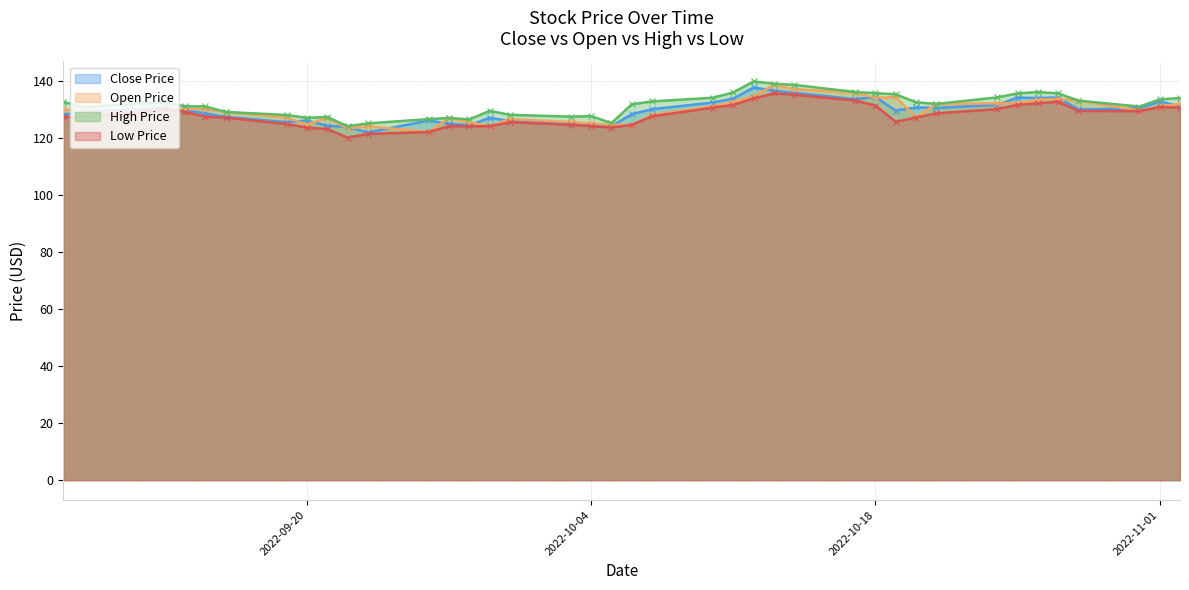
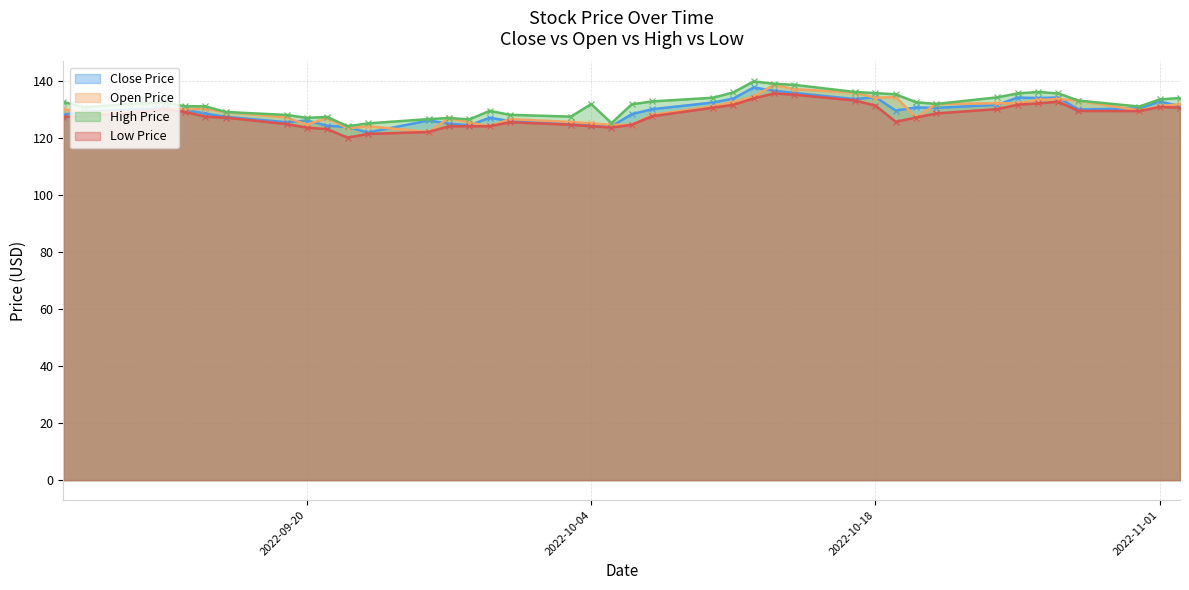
High Price, 2022-10-04: 128 -> 132
